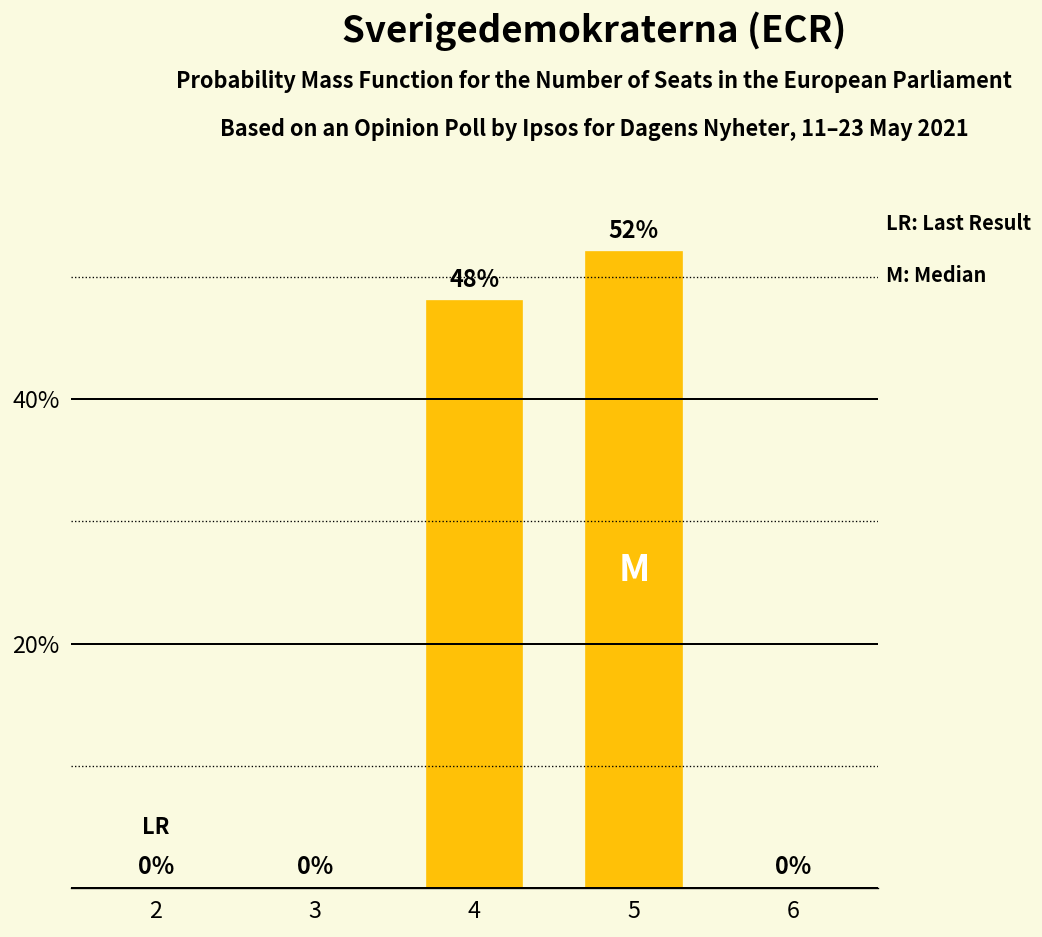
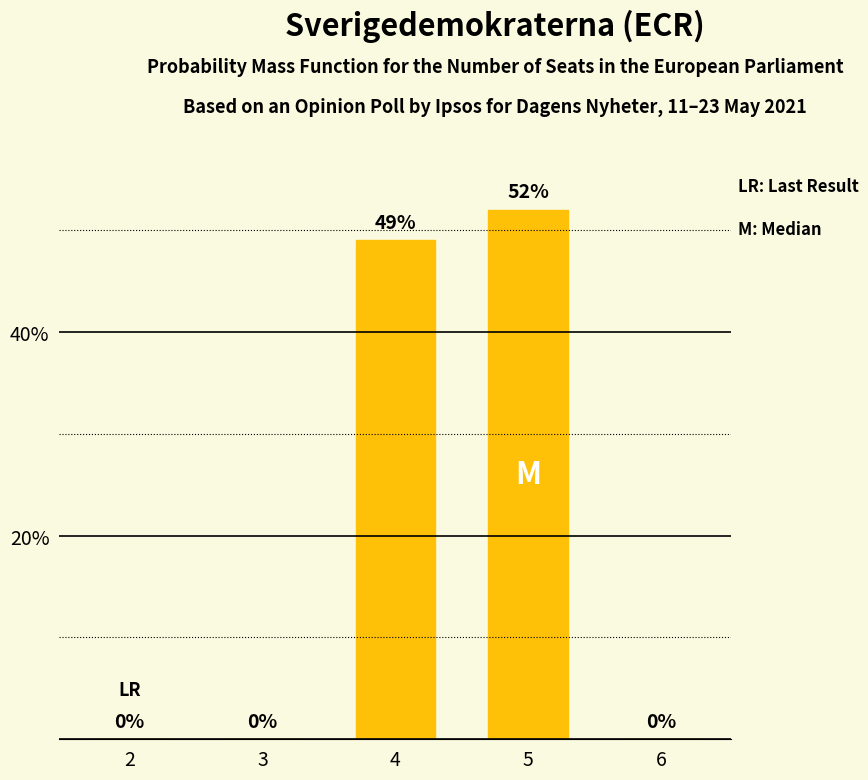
4: 48% -> 49%
